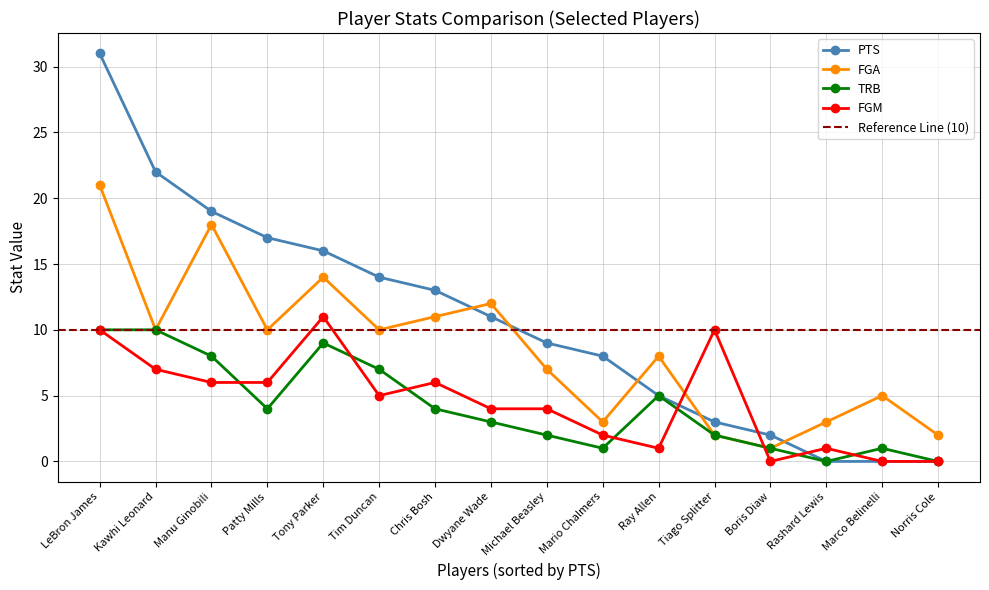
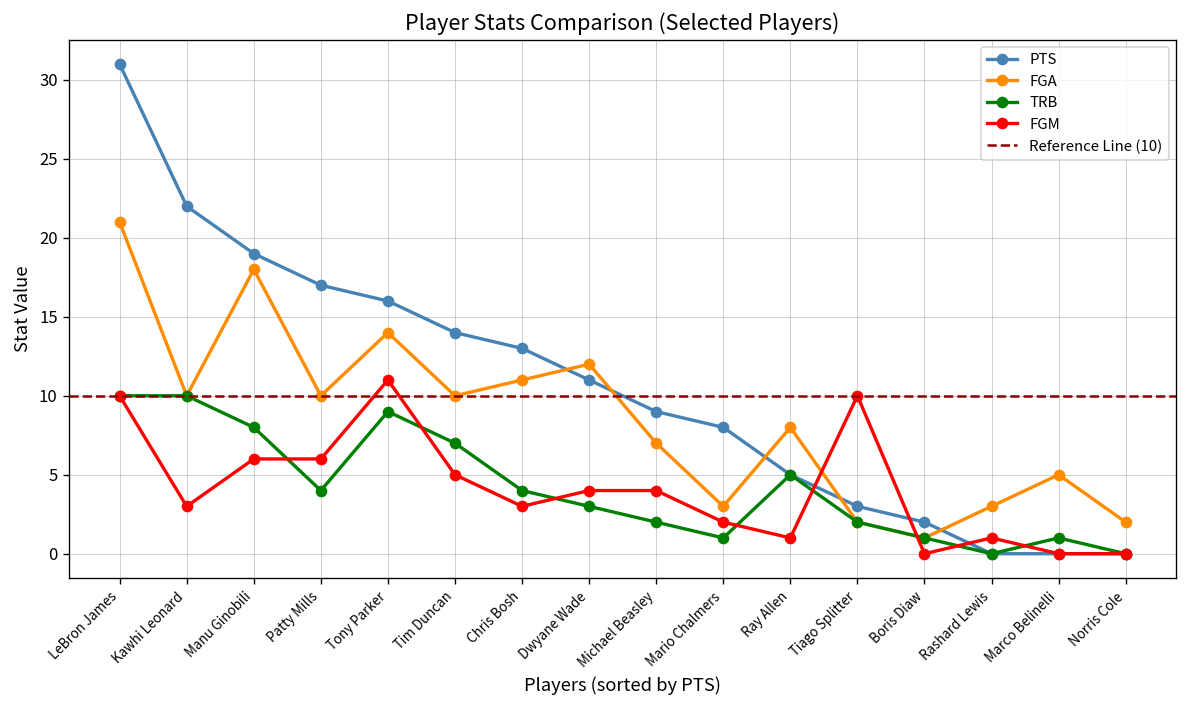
FGM, Kawhi Leonard: 7 -> 3
FGM, Chris Bosh: 6 -> 3
